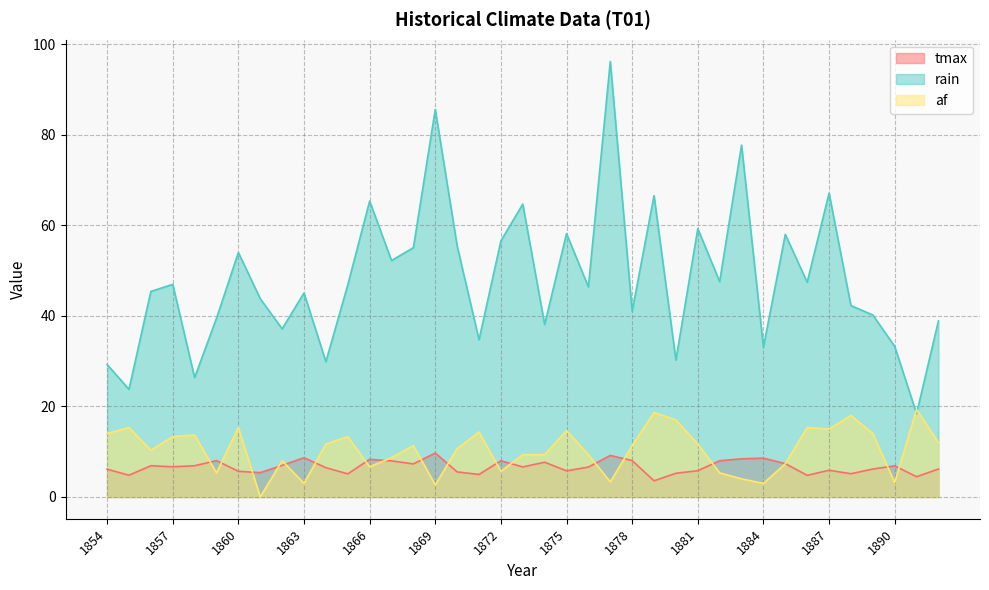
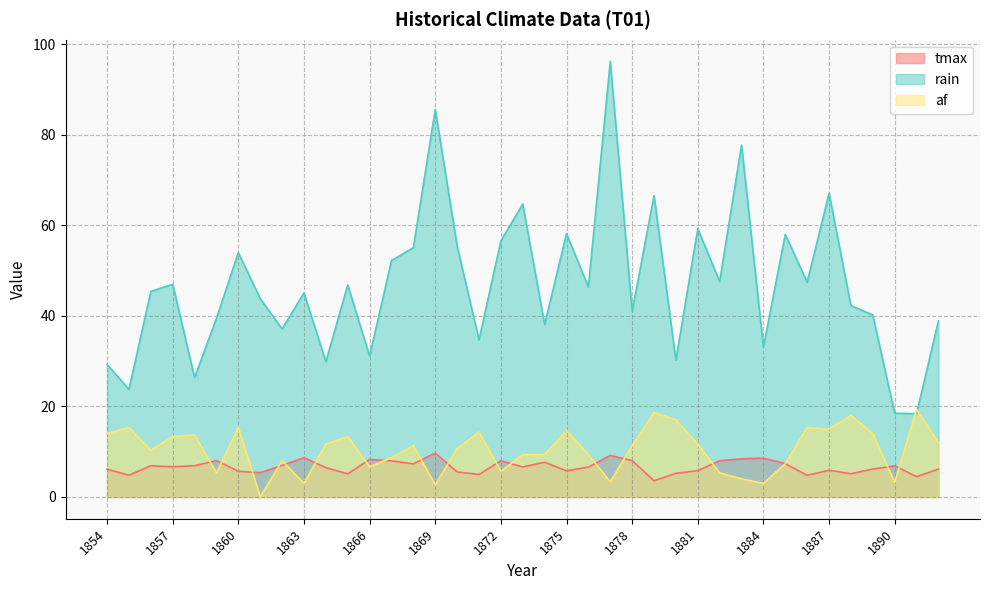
rain, 1866: 65 -> 31
rain, 1890: 33 -> 18
